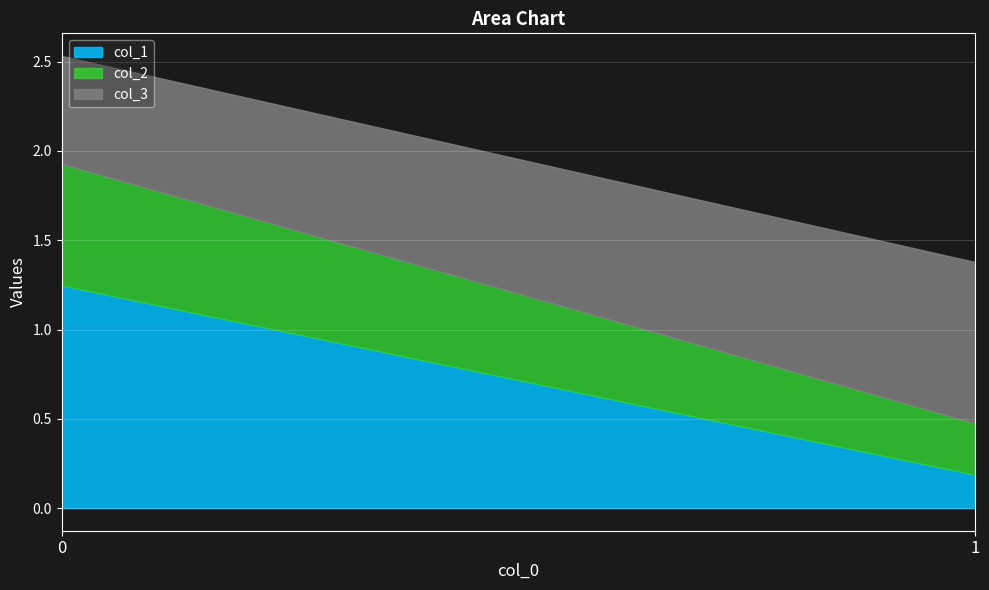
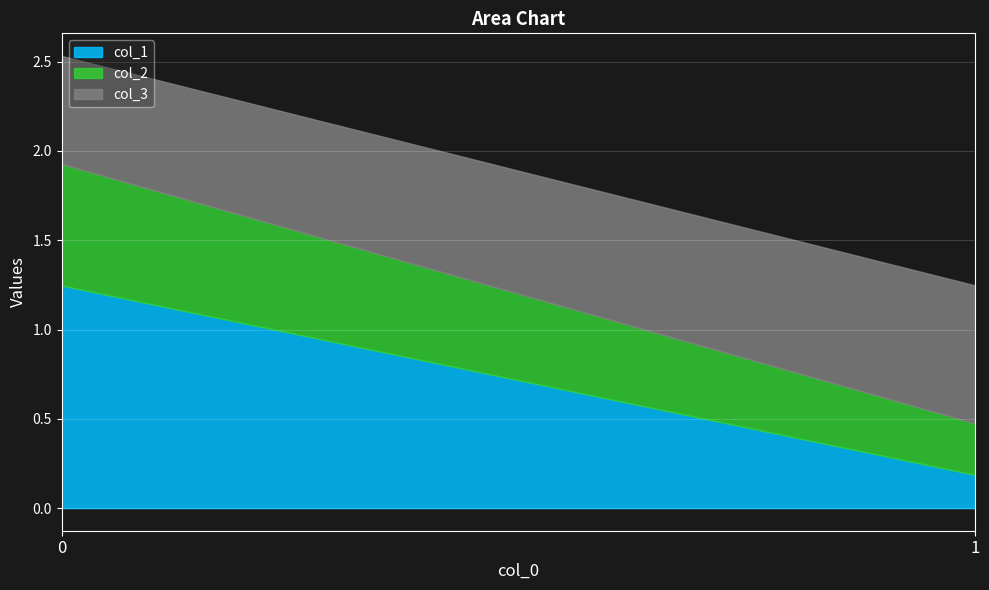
col_3, 1: 0.90 -> 0.77
